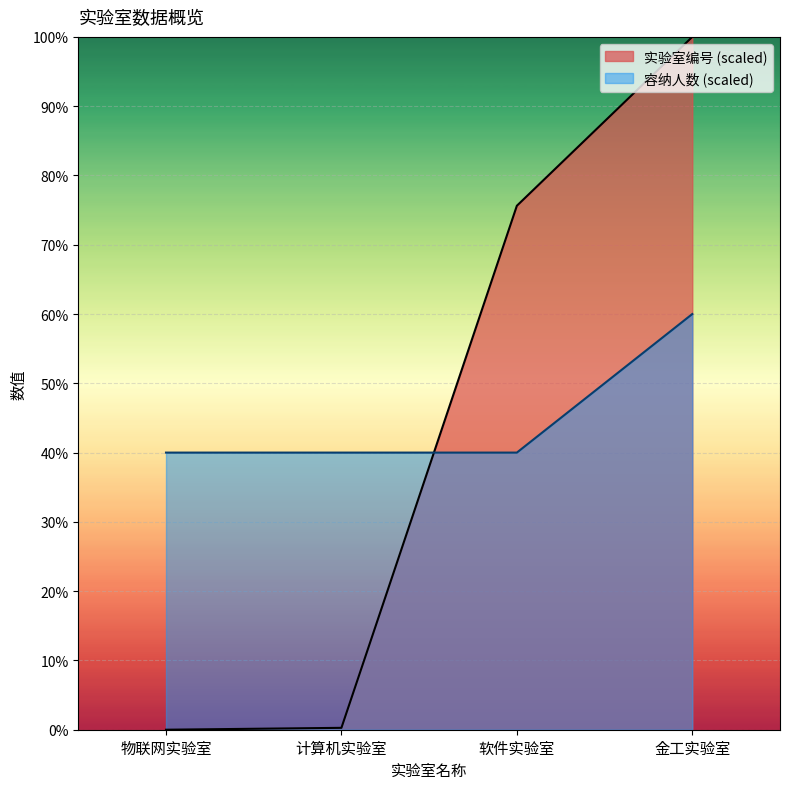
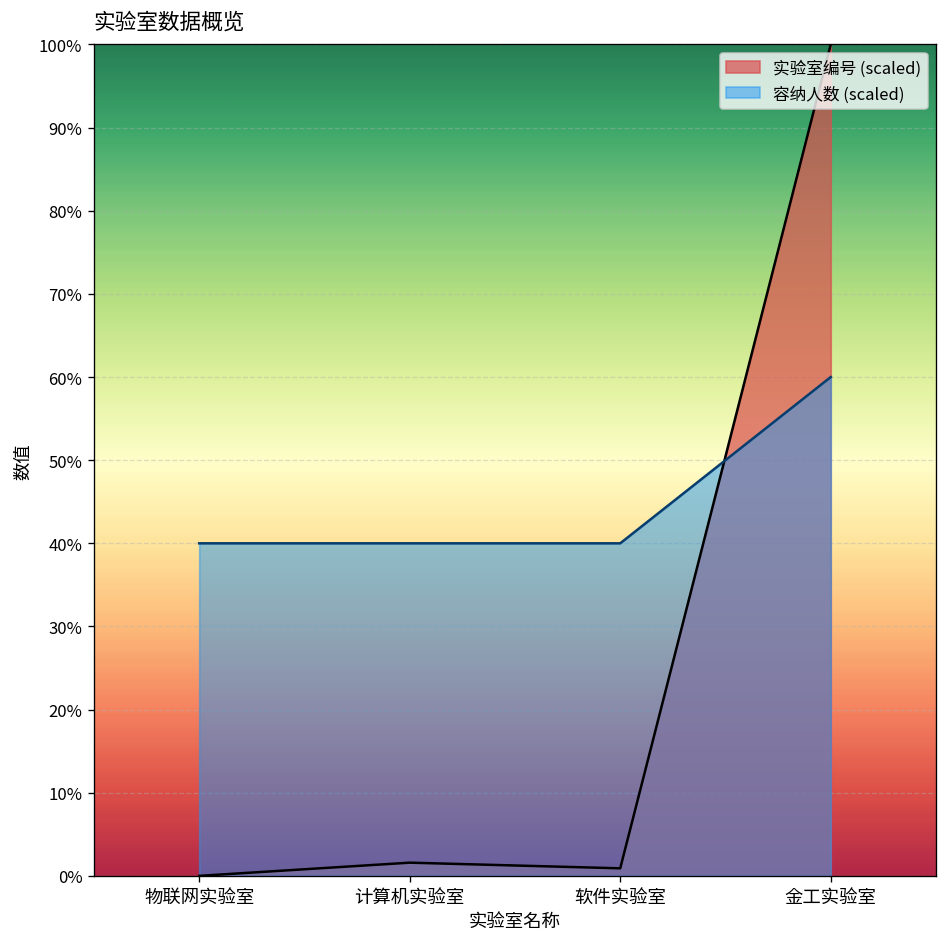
实验室编号 (scaled), 计算机实验室: 0% -> 2%
实验室编号 (scaled), 软件实验室: 76% -> 1%
